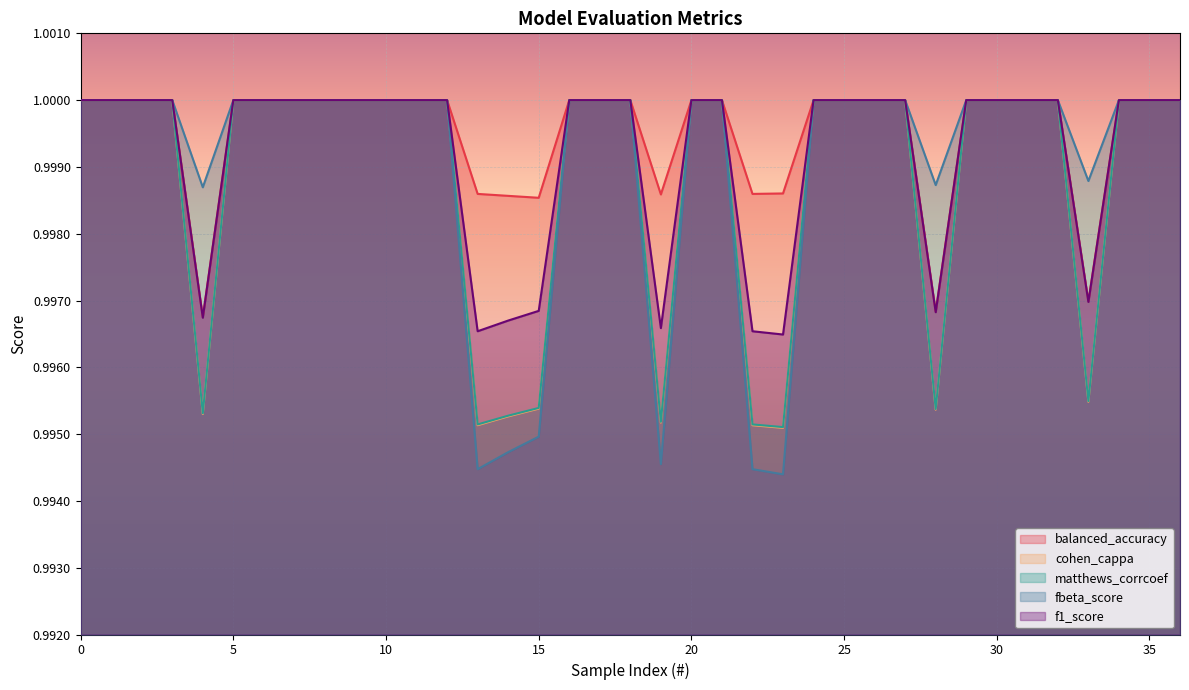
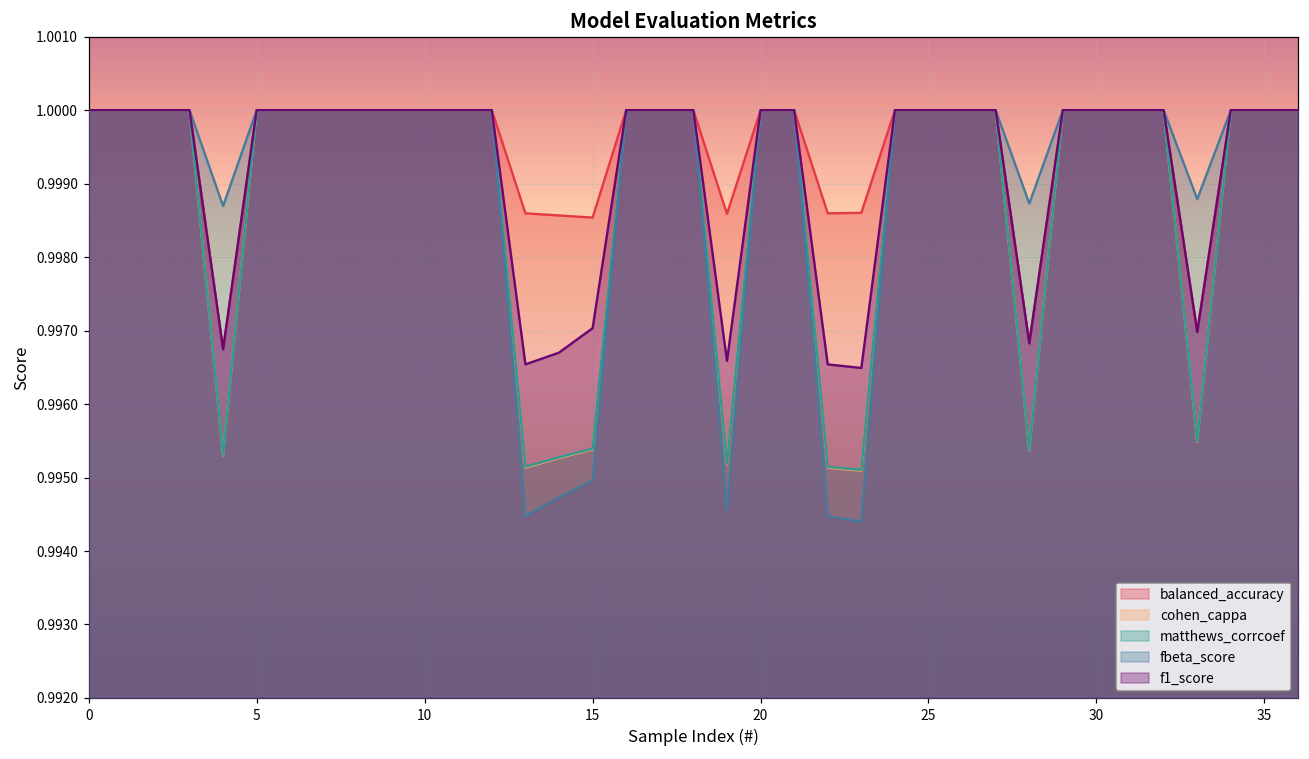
f1_score, 15: 0.9968 -> 0.9970
